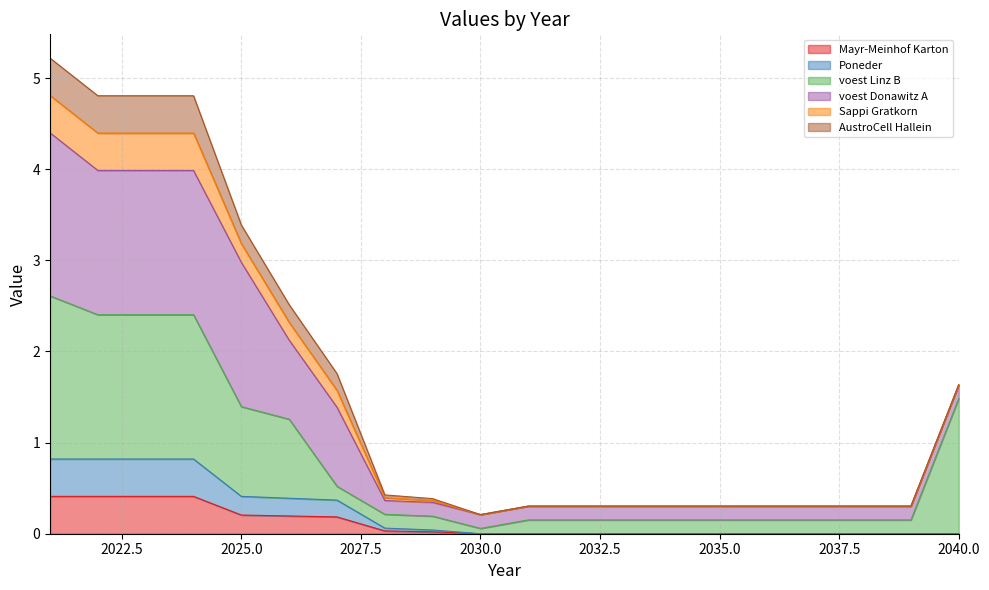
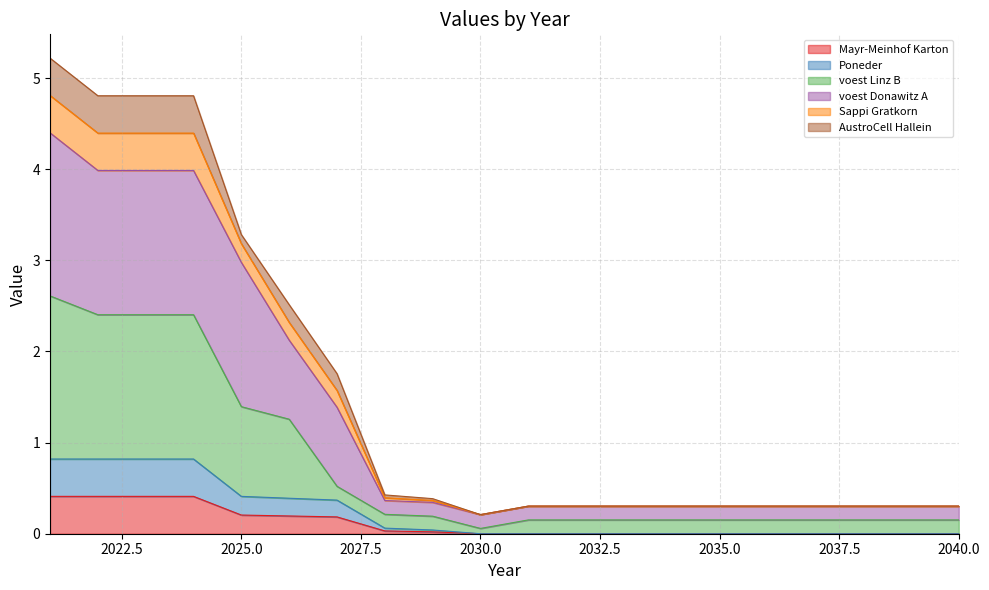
AustroCell Hallein, 2025.0: 0.2 -> 0.1
voest Linz B, 2040.0: 1.5 -> 0.2
